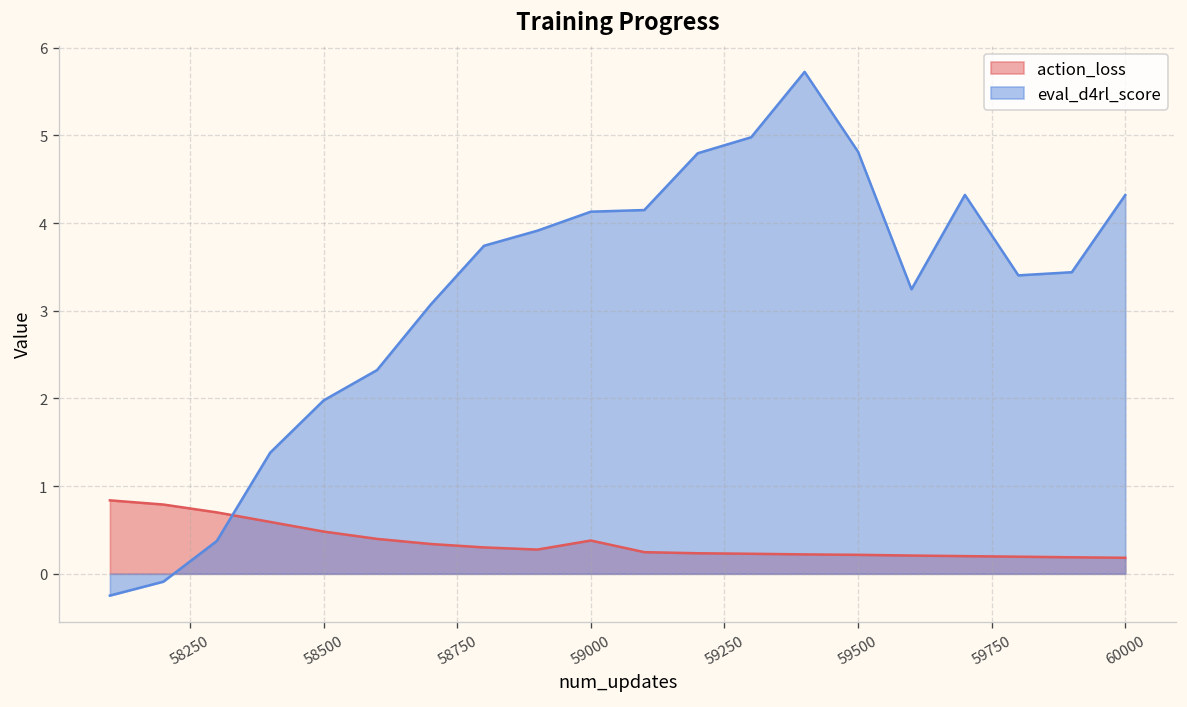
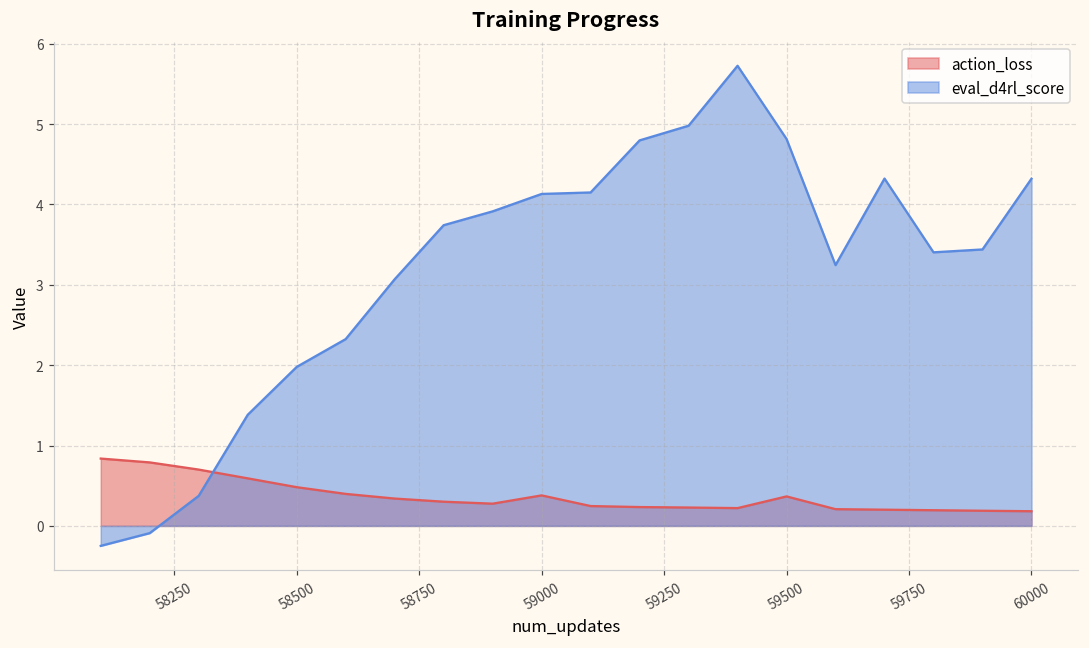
action_loss, 59500: 0.2 -> 0.4
